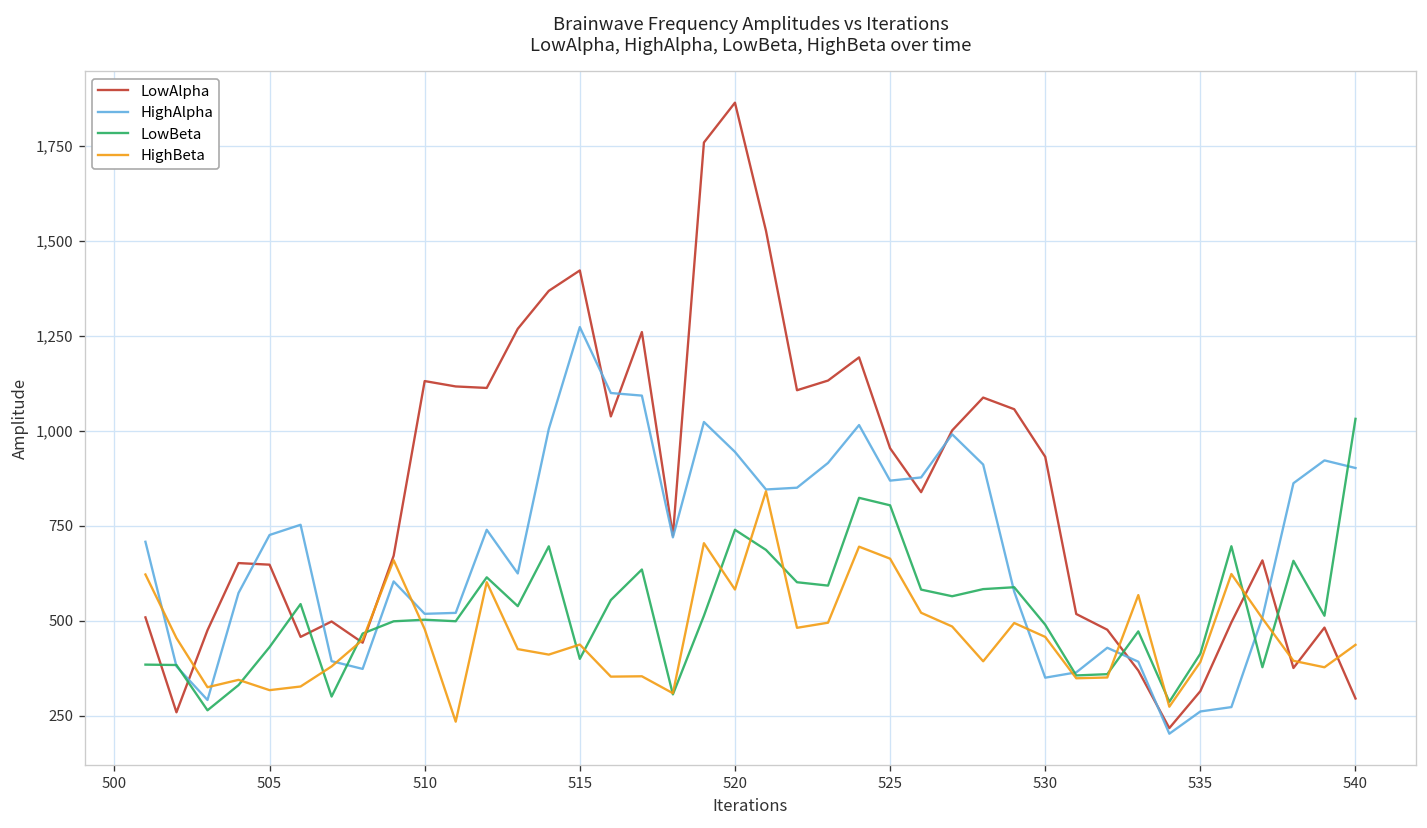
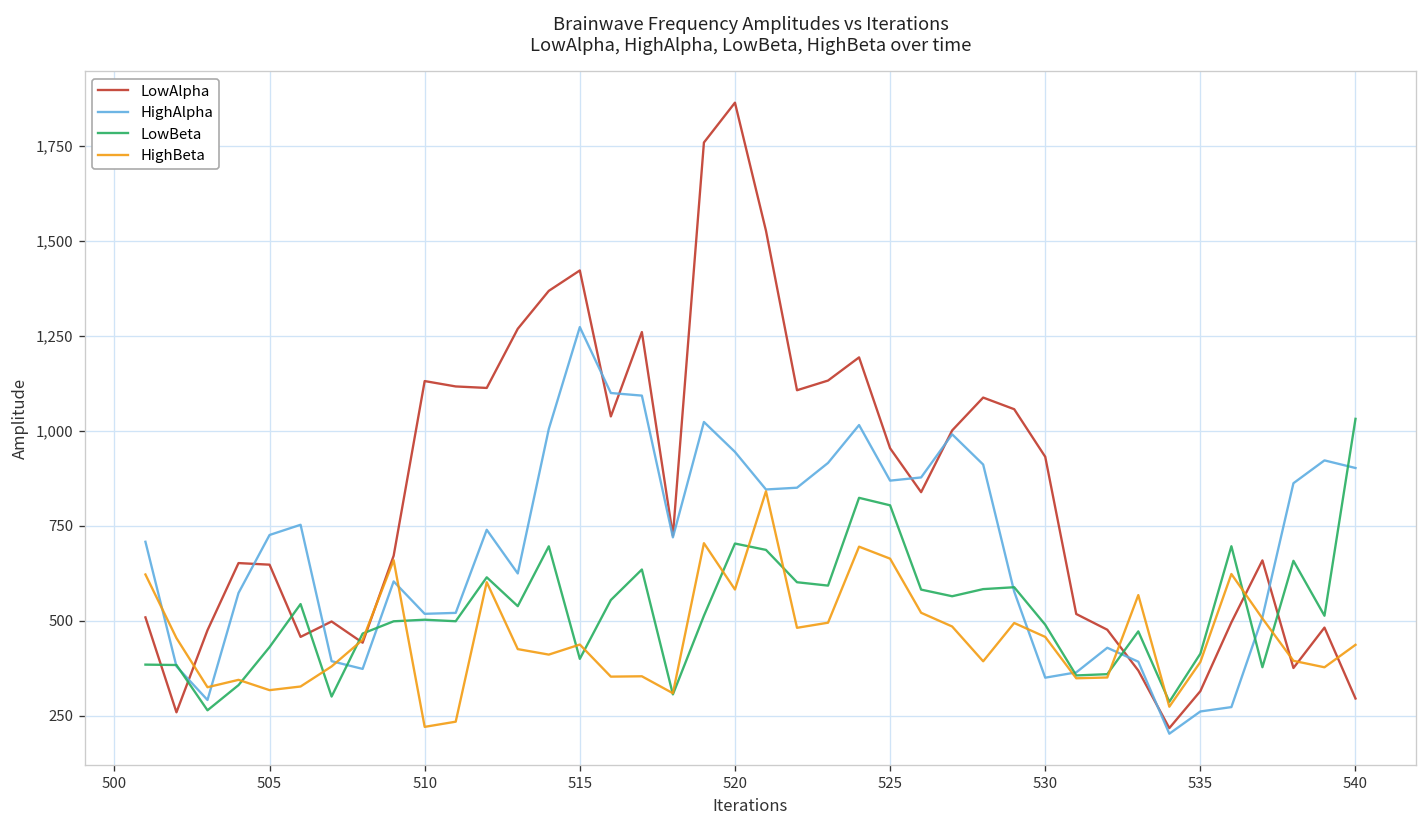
HighBeta, 510: 480 -> 220
LowBeta, 520: 740 -> 700
